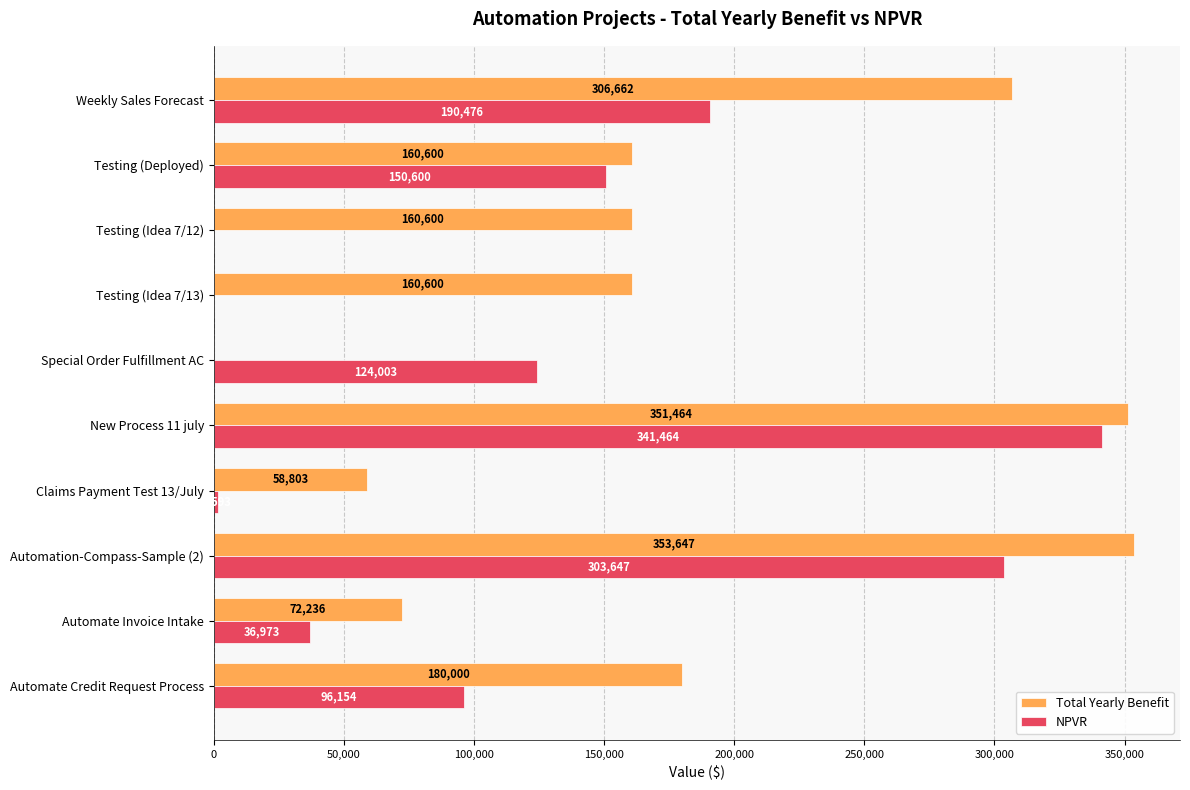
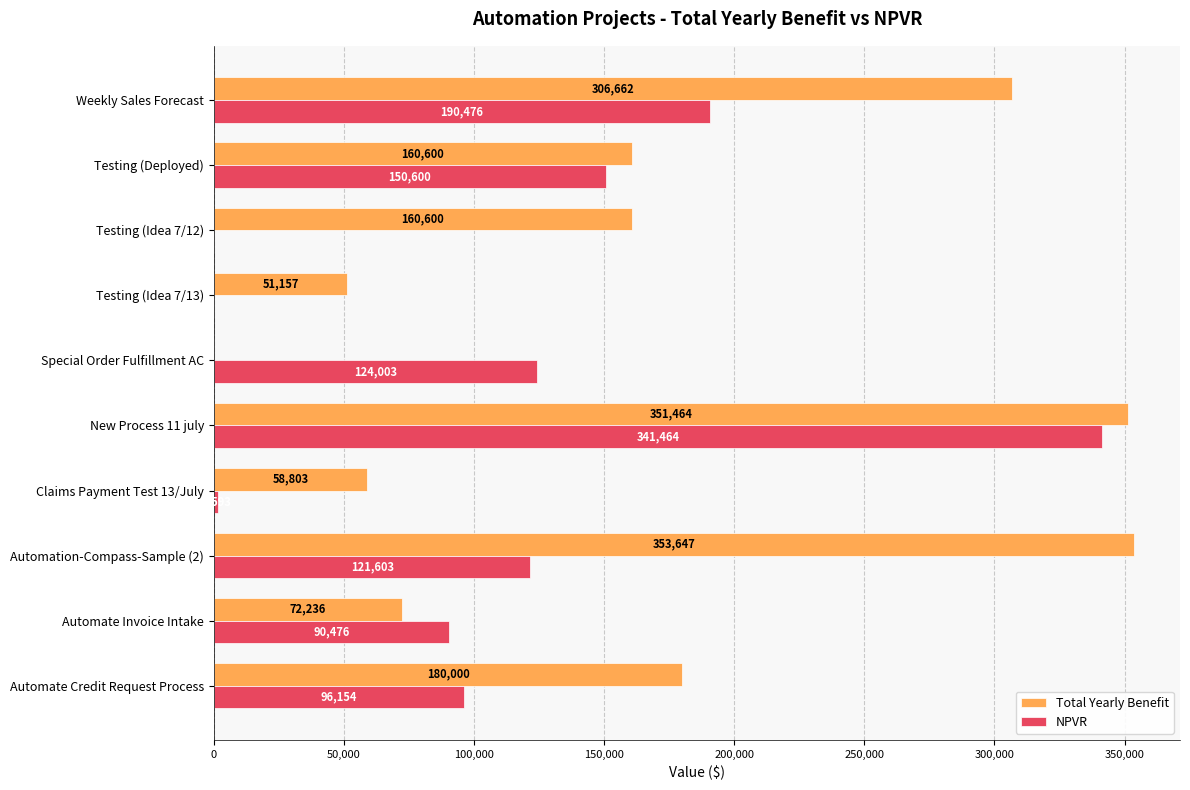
Total Yearly Benefit, Testing (Idea 7/13): 160,600 -> 51,157
NPVR, Automation-Compass-Sample (2): 303,647 -> 121,603
NPVR, Automate Invoice Intake: 36,973 -> 90,476
